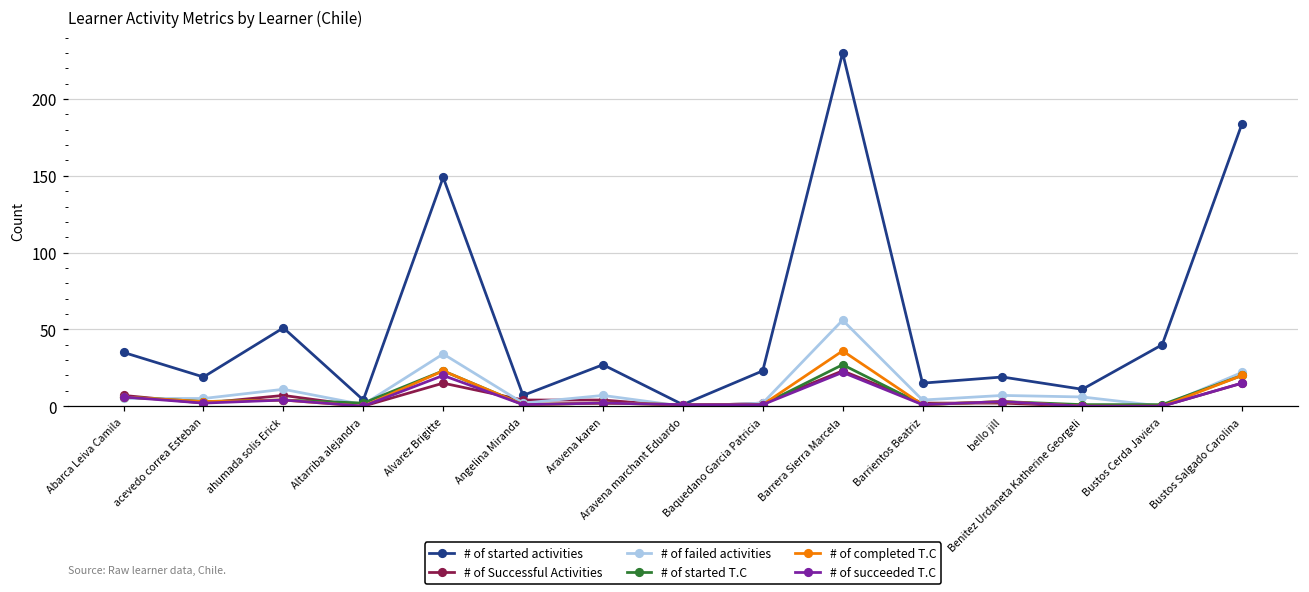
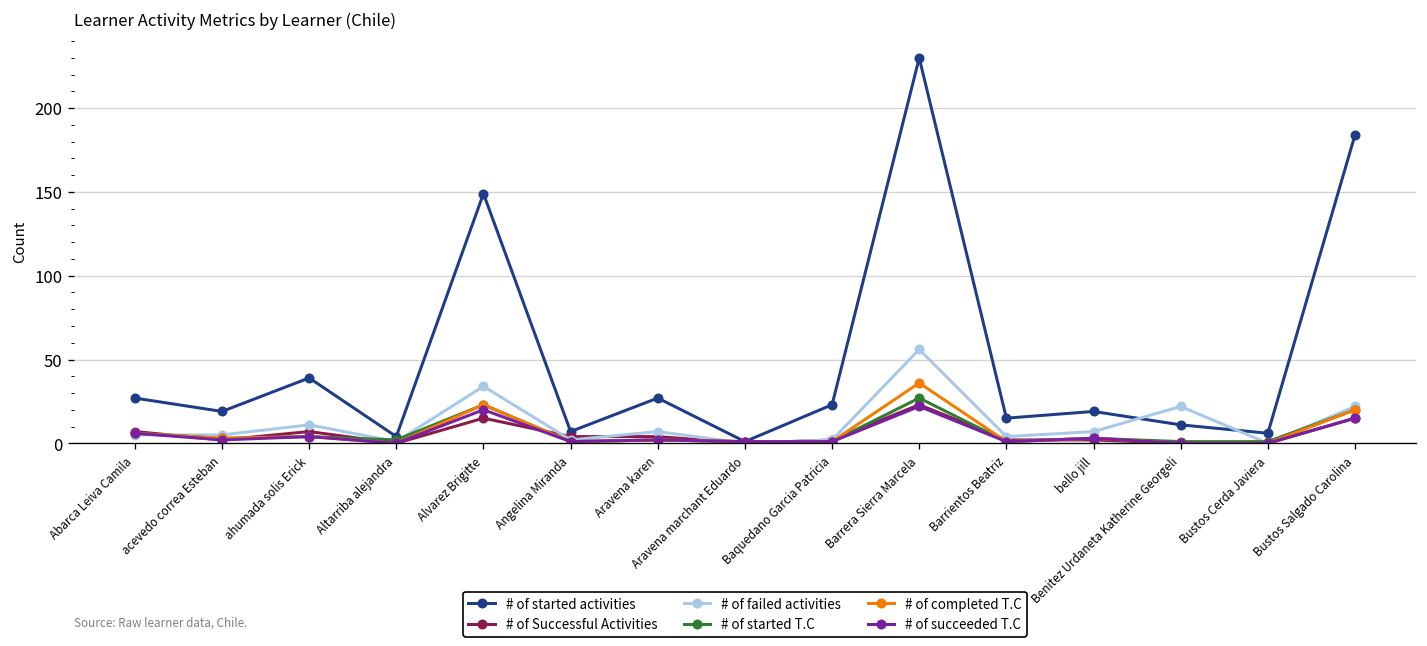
# of started activities, Abarca Leiva Camila: 35 -> 27
# of started activities, ahumada solis Erick: 51 -> 39
# of failed activities, Benitez Urdaneta Katherine Georgeli: 6 -> 22
# of started activities, Bustos Cerda Javiera: 40 -> 6
